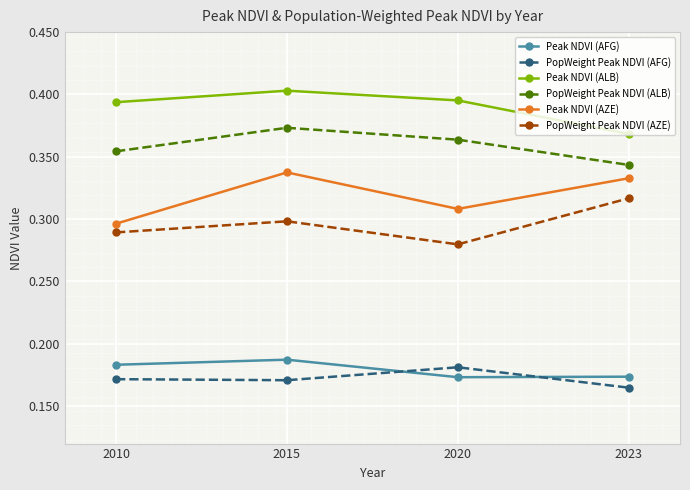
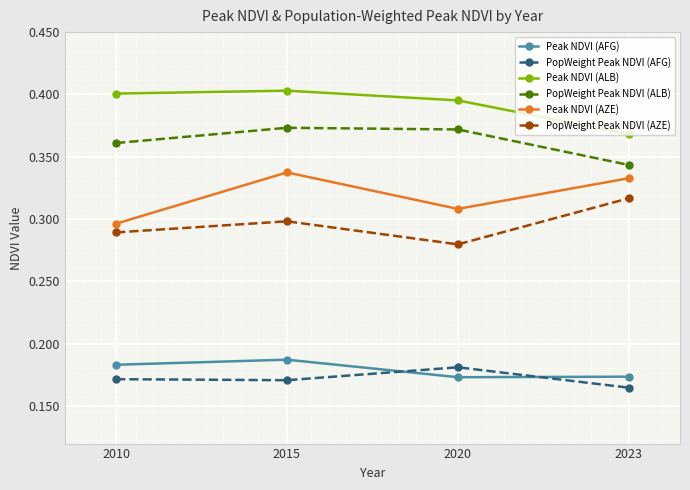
Peak NDVI (ALB), 2010: 0.394 -> 0.401
PopWeight Peak NDVI (ALB), 2010: 0.354 -> 0.361
PopWeight Peak NDVI (ALB), 2020: 0.364 -> 0.372
